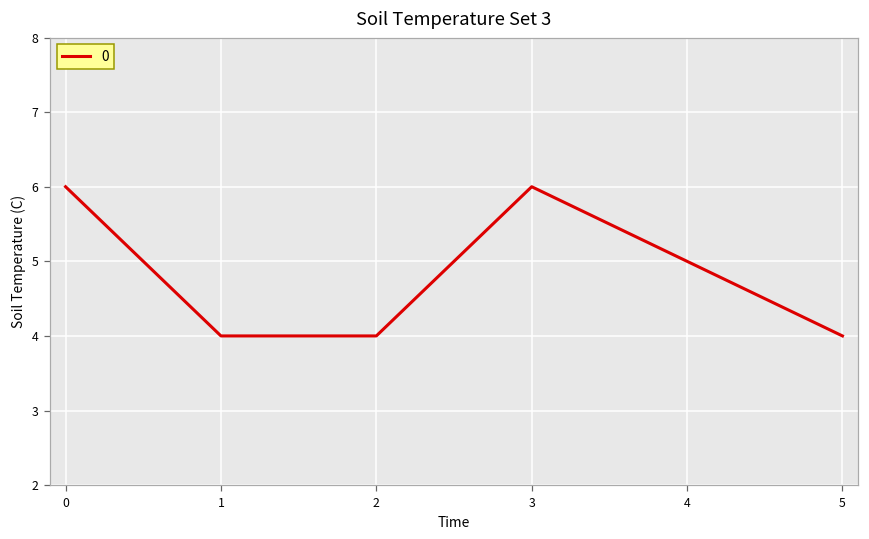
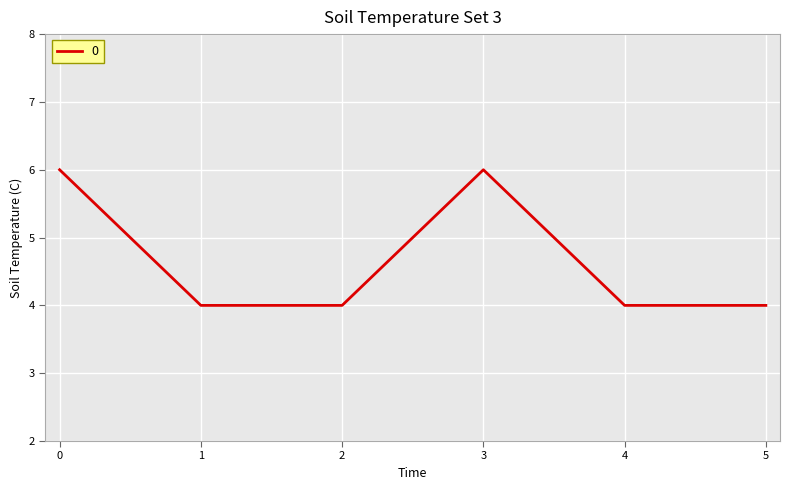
4: 5 -> 4
